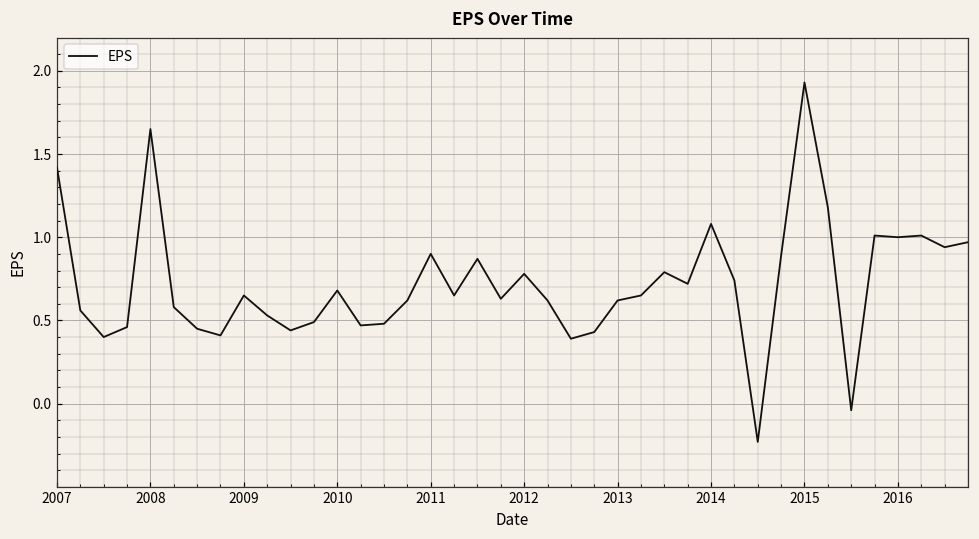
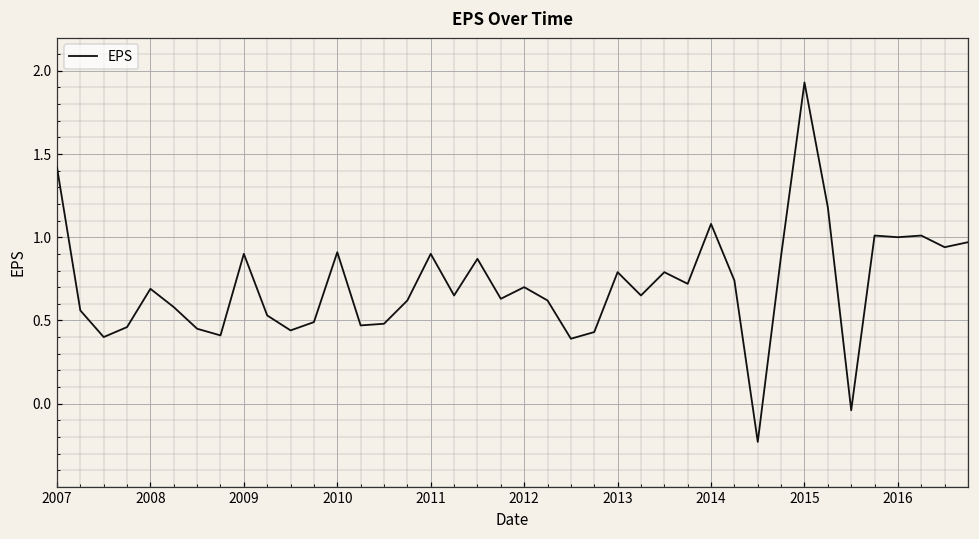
2008: 1.65 -> 0.69
2009: 0.65 -> 0.90
2010: 0.68 -> 0.91
2012: 0.78 -> 0.70
2013: 0.62 -> 0.79
